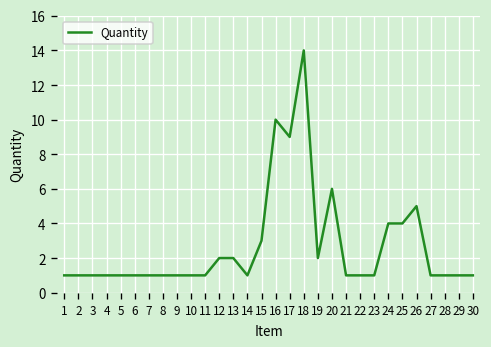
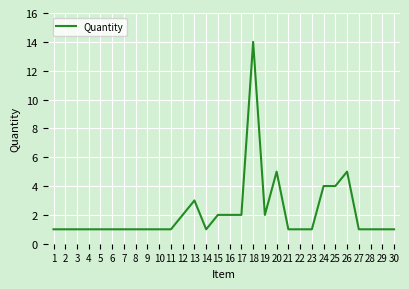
13: 2 -> 3
15: 3 -> 2
16: 10 -> 2
17: 9 -> 2
20: 6 -> 5
